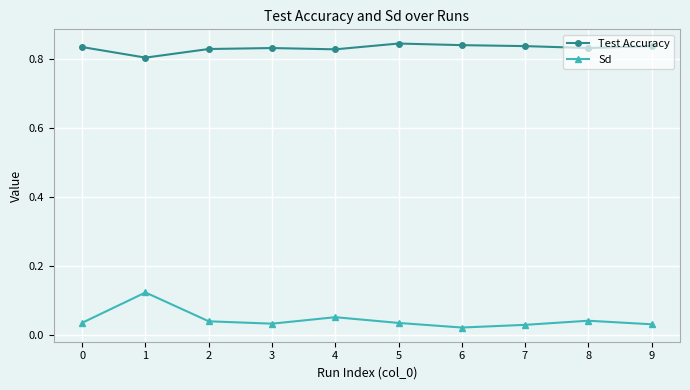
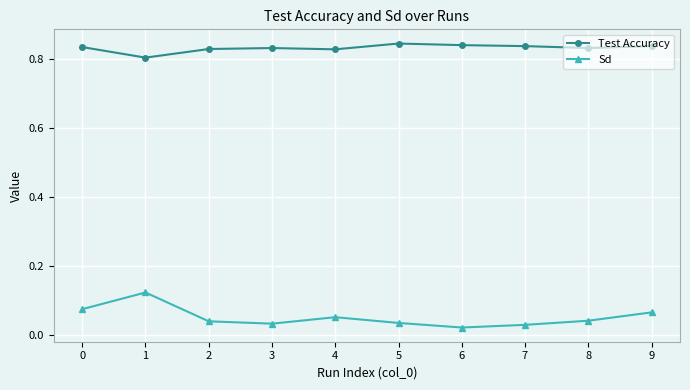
Sd, 0: 0.03 -> 0.07
Sd, 9: 0.03 -> 0.06
